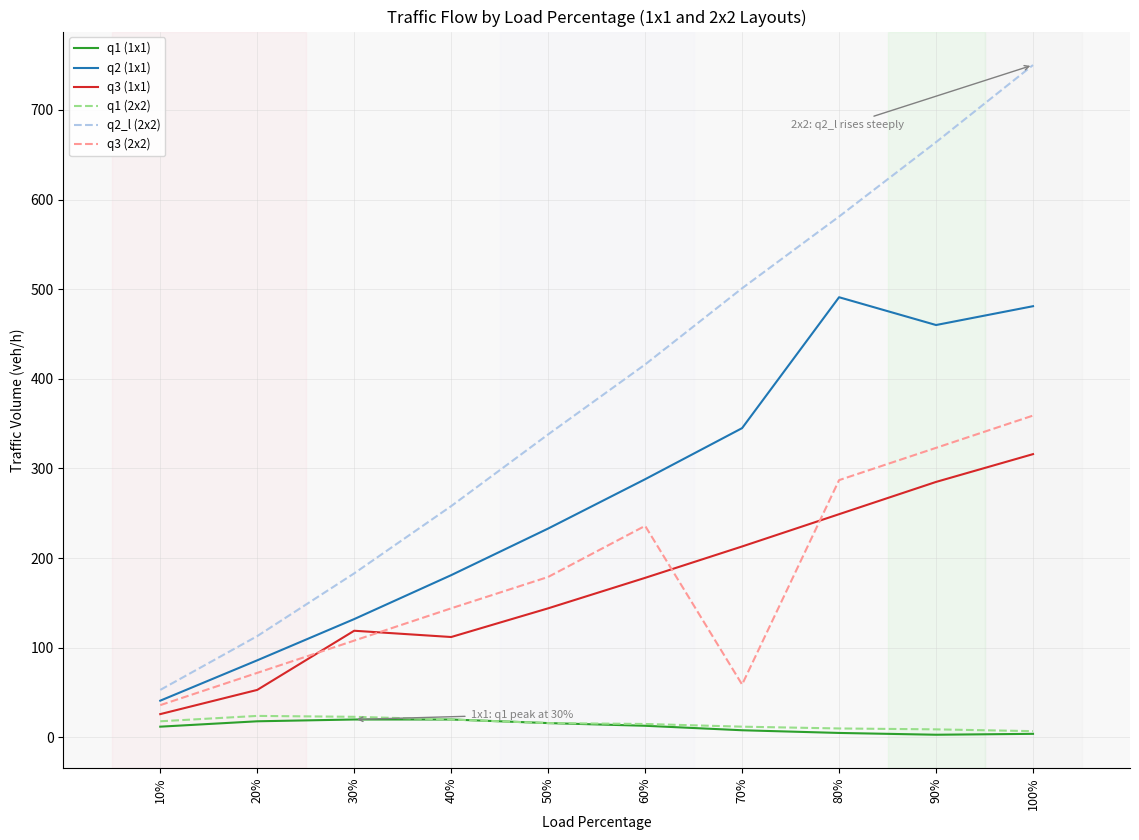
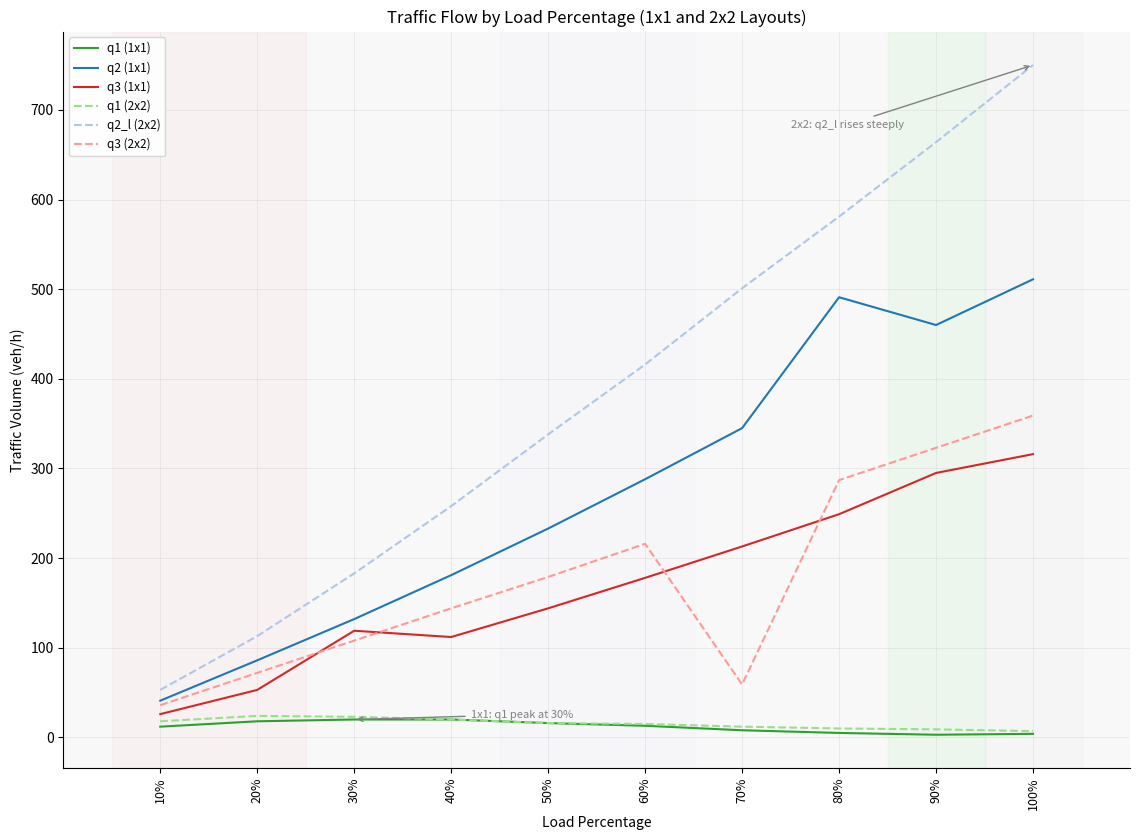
q3 (2x2), 60%: 240 -> 220
q3 (1x1), 90%: 290 -> 300
q2 (1x1), 100%: 480 -> 510
